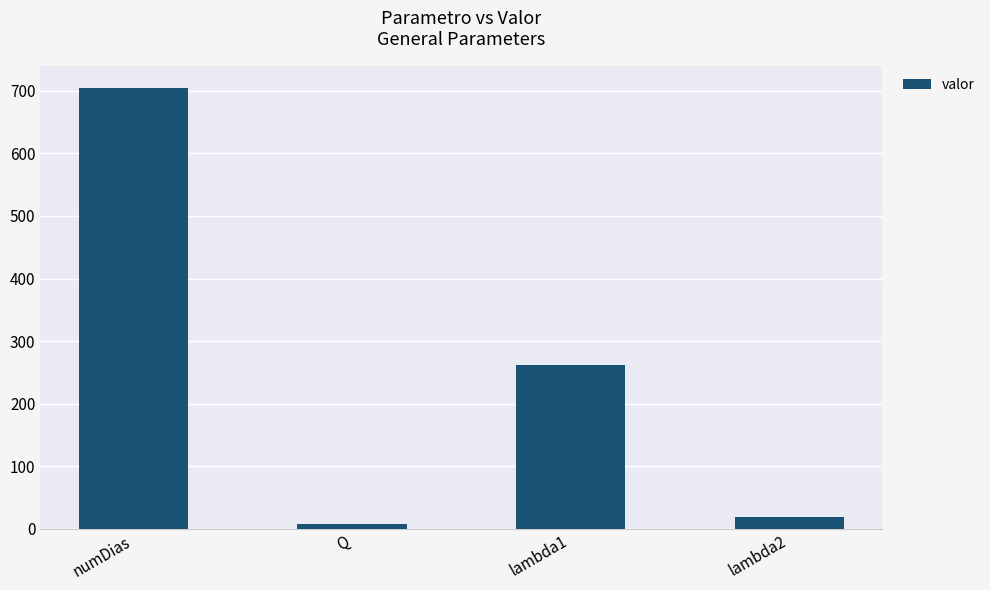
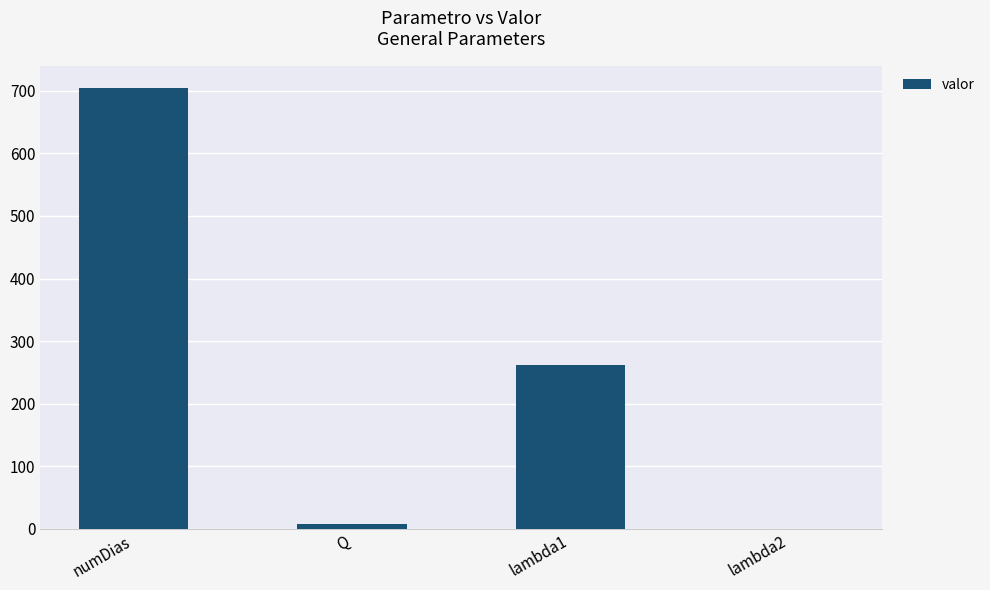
lambda2: 20 -> 0
